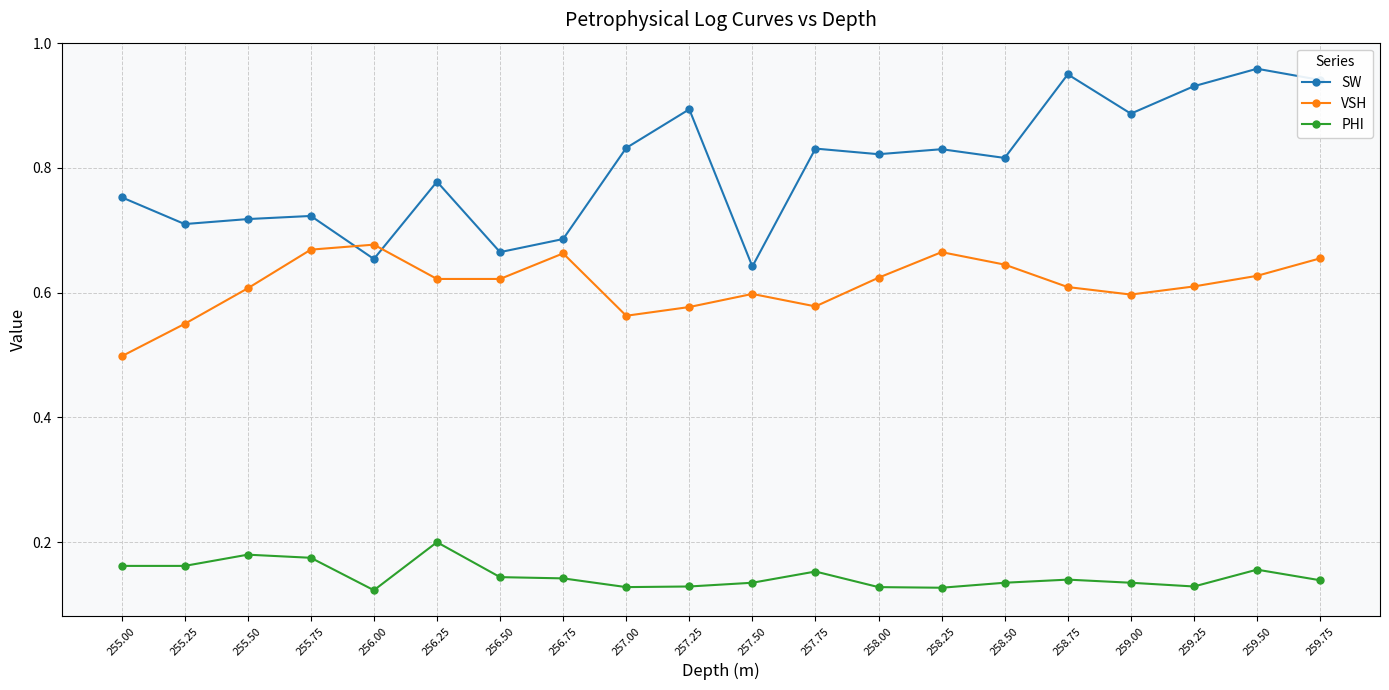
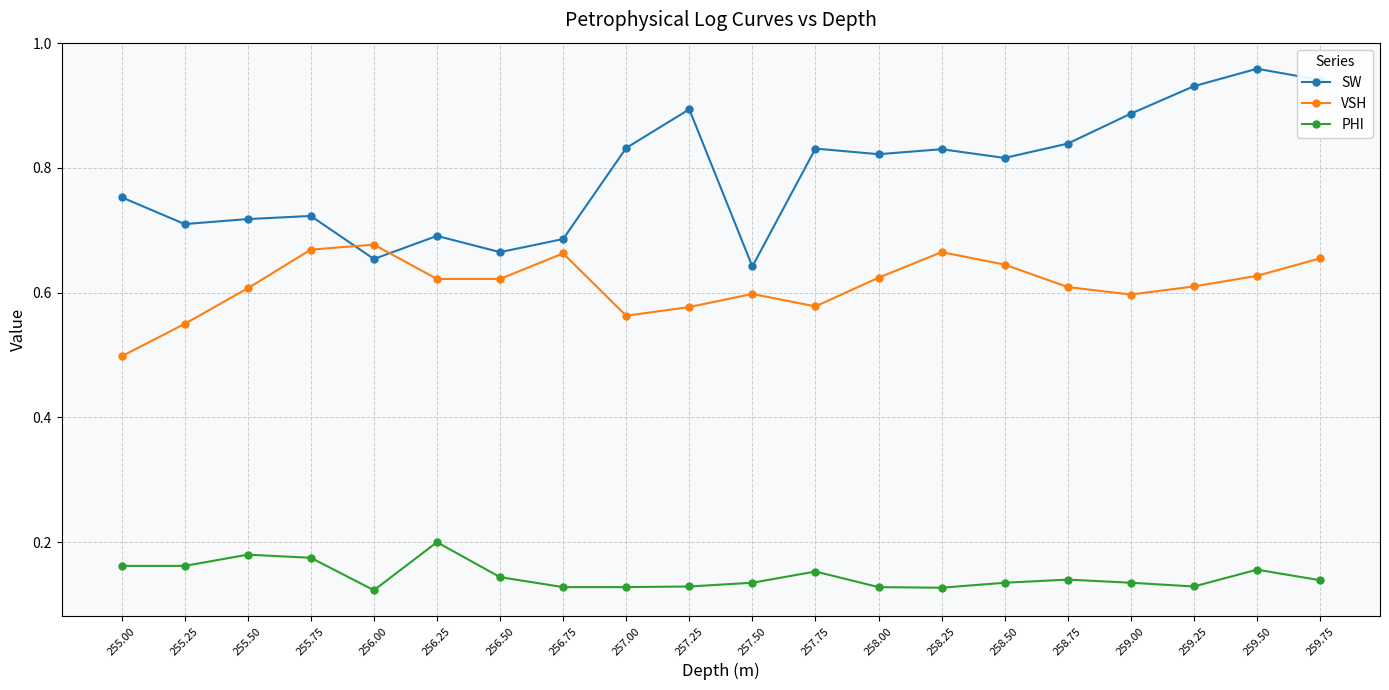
SW, 256.25: 0.78 -> 0.69
PHI, 256.75: 0.14 -> 0.13
SW, 258.75: 0.95 -> 0.84
